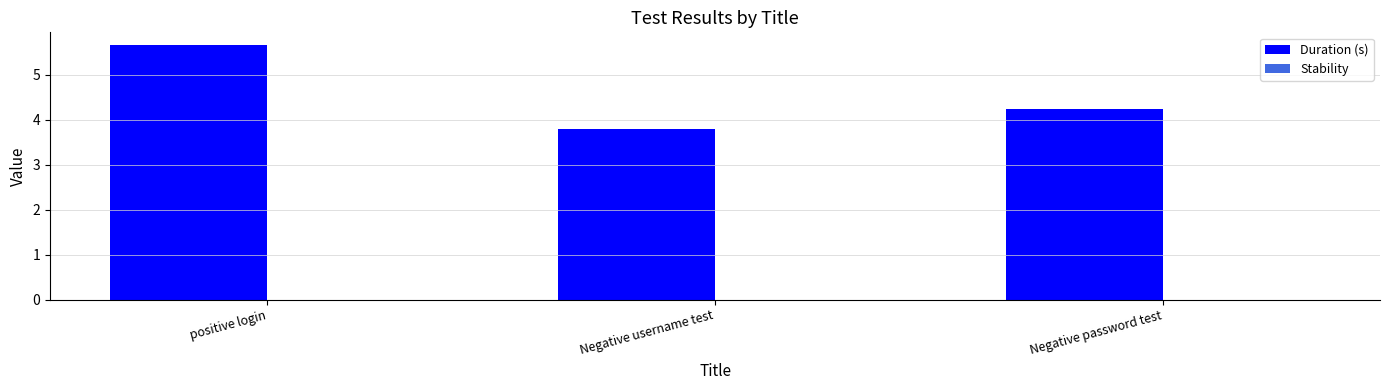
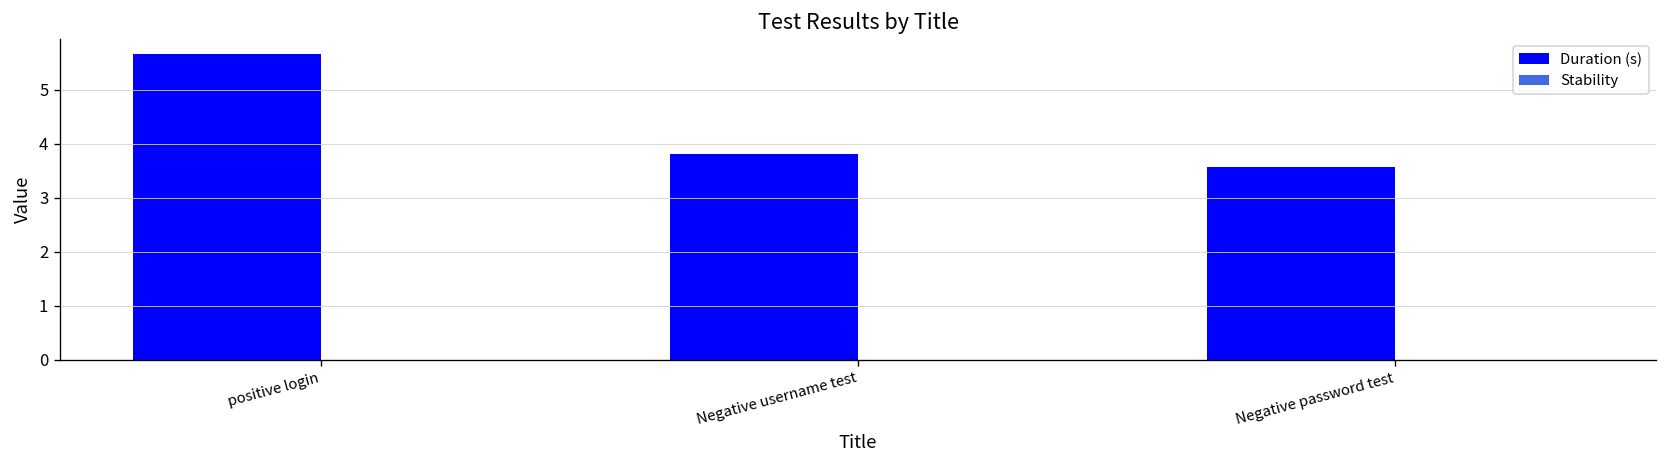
Duration (s), Negative password test: 4.2 -> 3.6
